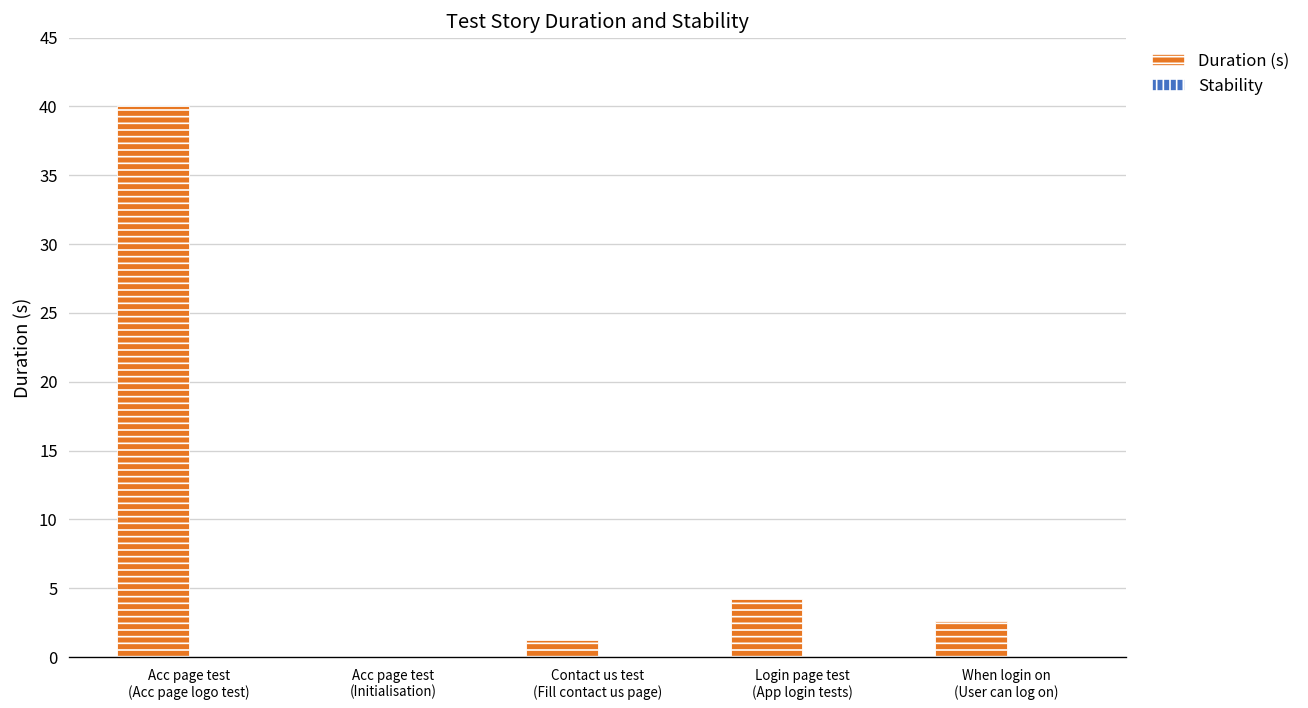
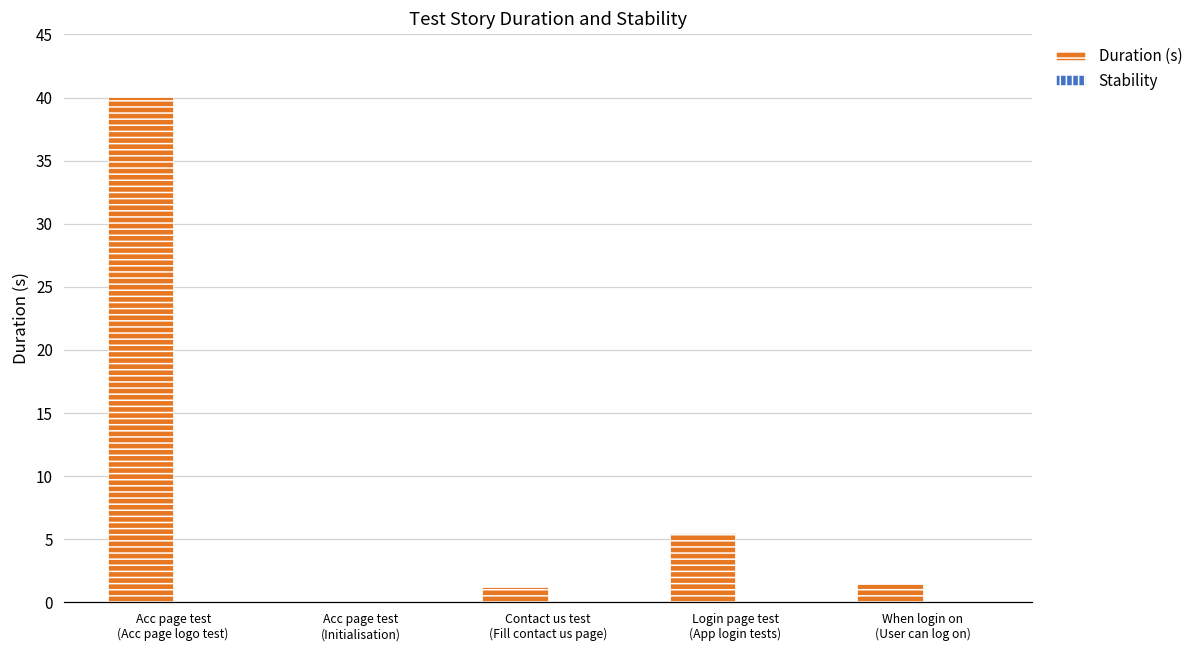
Duration (s), Login page test (App login tests): 4.2 -> 5.5
Duration (s), When login on (User can log on): 2.6 -> 1.5
